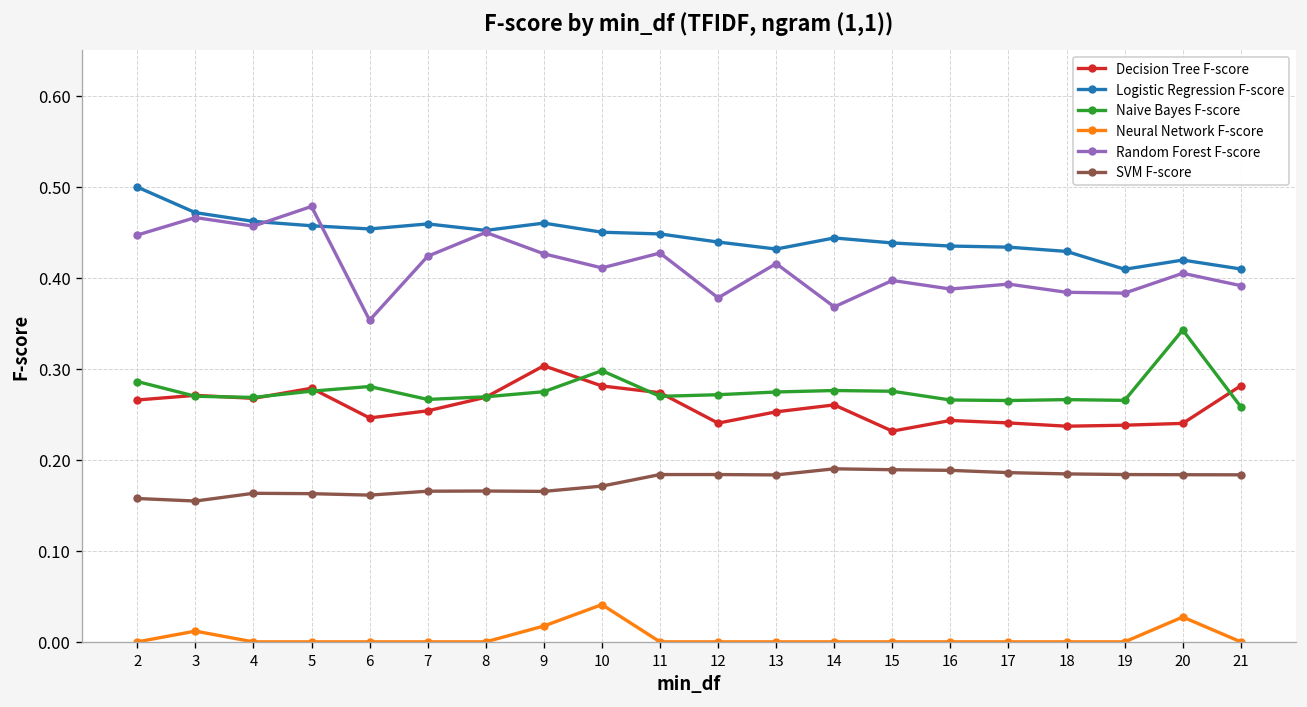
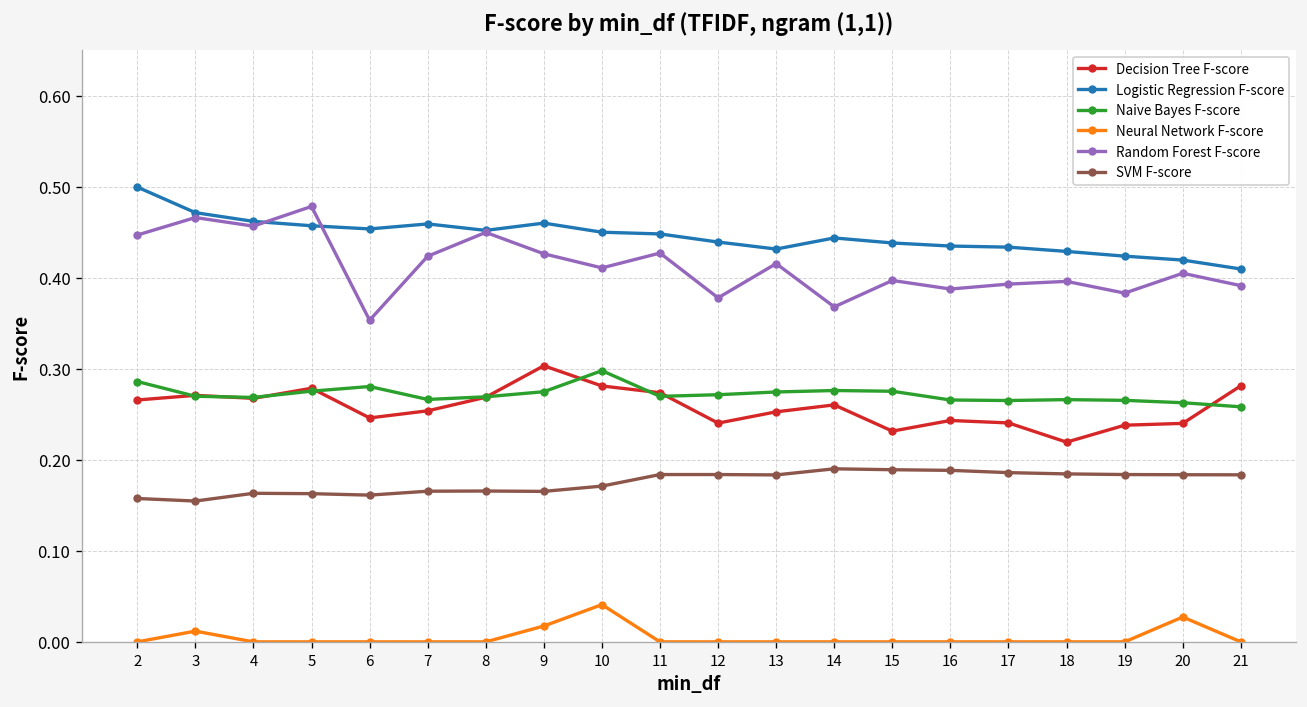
Decision Tree F-score, 18: 0.24 -> 0.22
Random Forest F-score, 18: 0.38 -> 0.40
Logistic Regression F-score, 19: 0.41 -> 0.42
Naive Bayes F-score, 20: 0.34 -> 0.26
